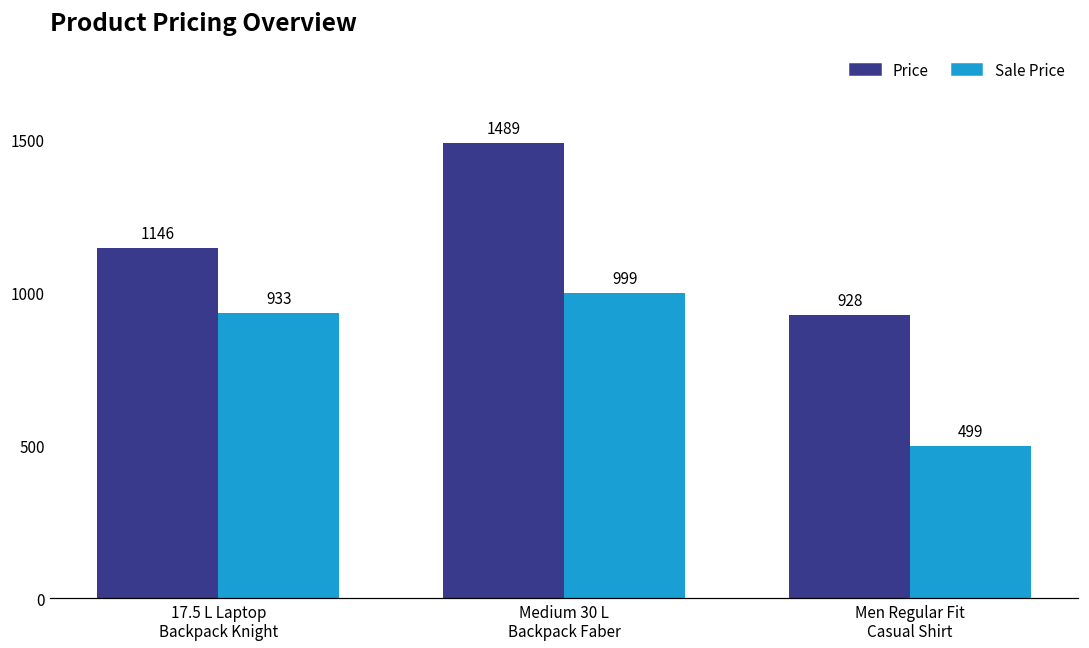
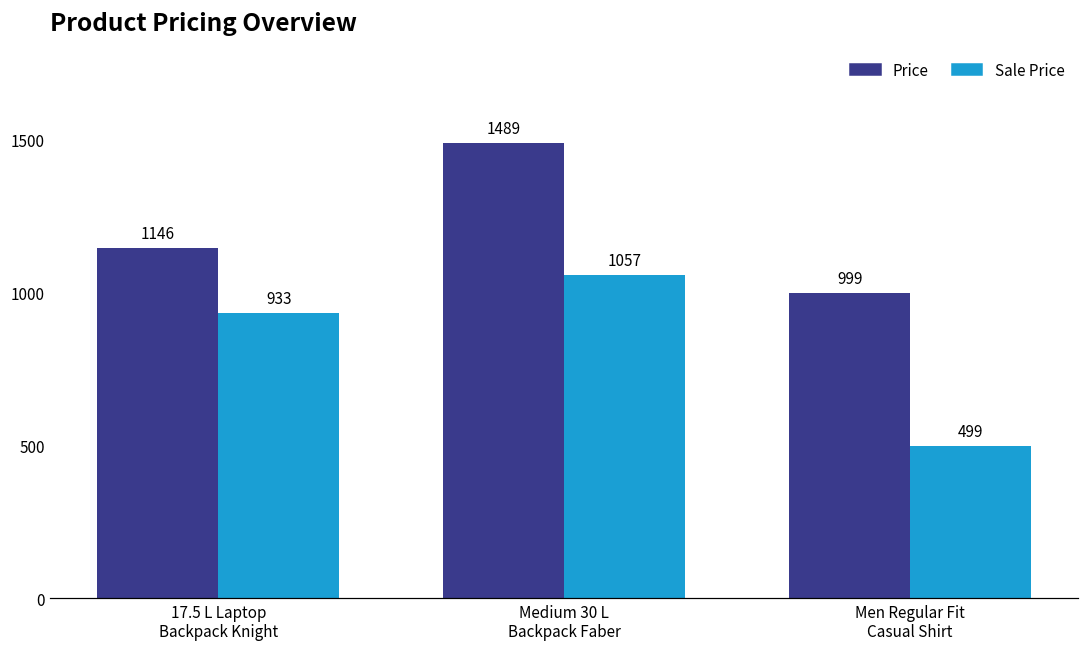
Sale Price, Medium 30 L Backpack Faber: 999 -> 1057
Price, Men Regular Fit Casual Shirt: 928 -> 999
